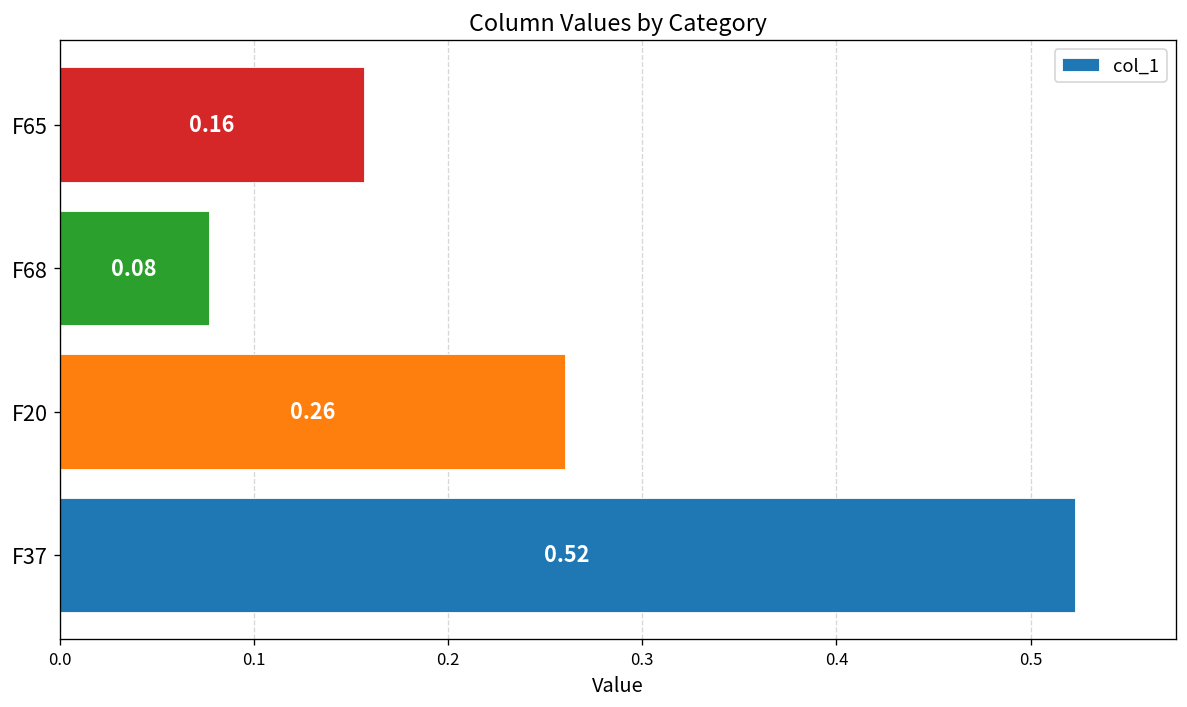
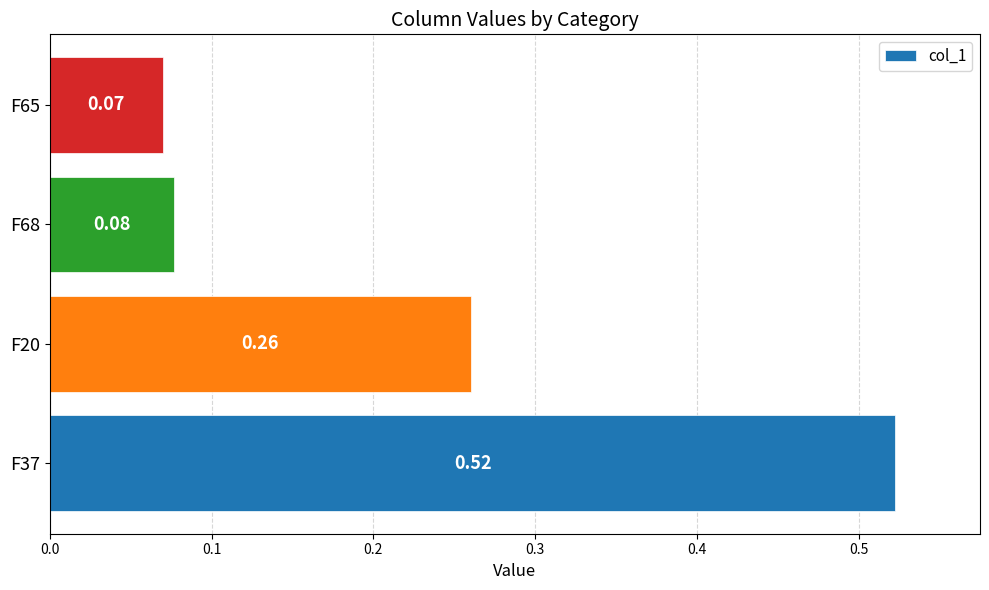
F65: 0.16 -> 0.07
